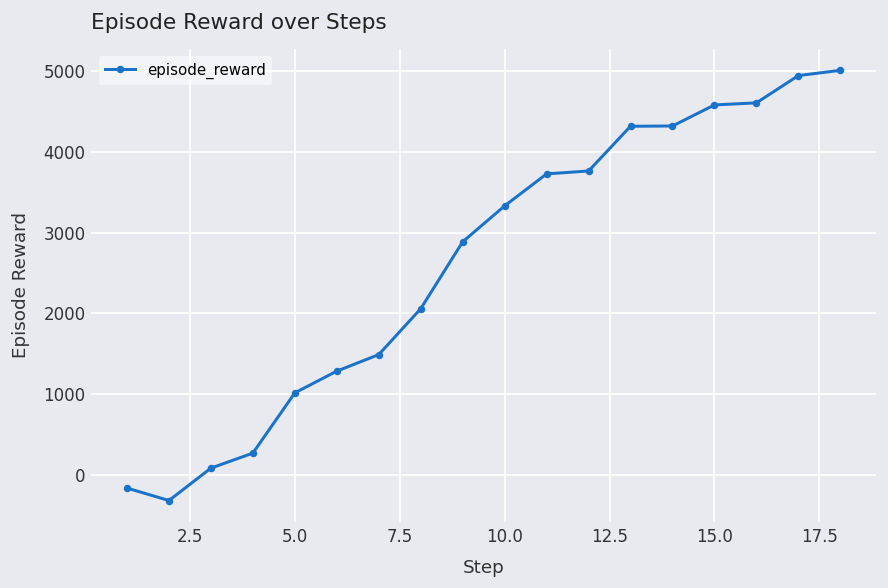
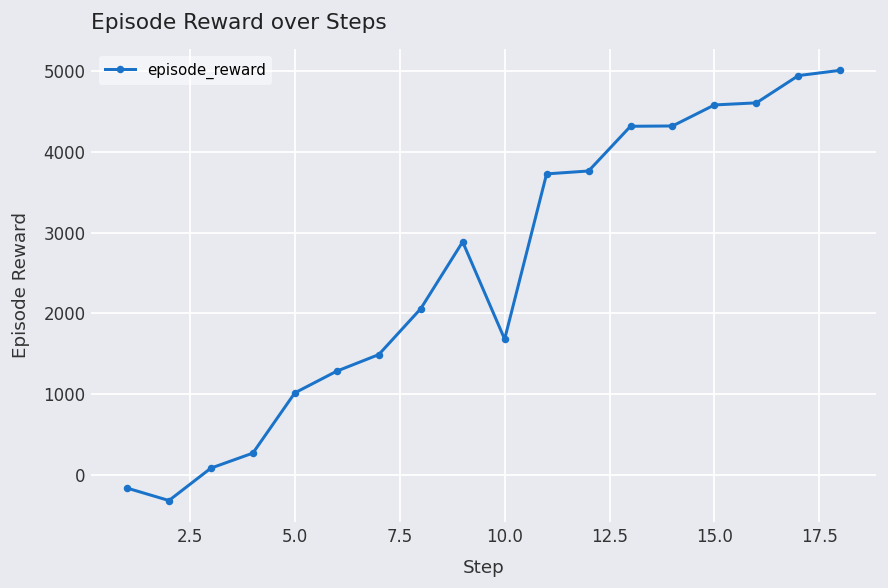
10.0: 3300 -> 1700
